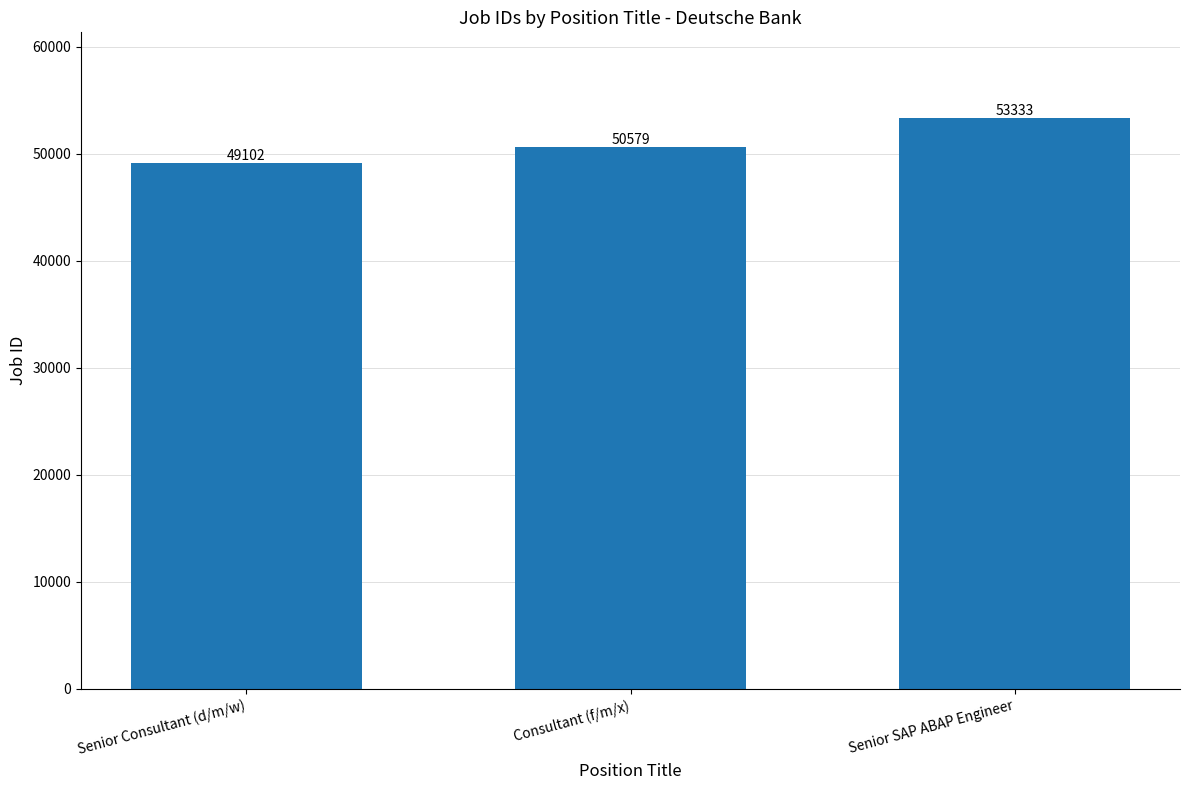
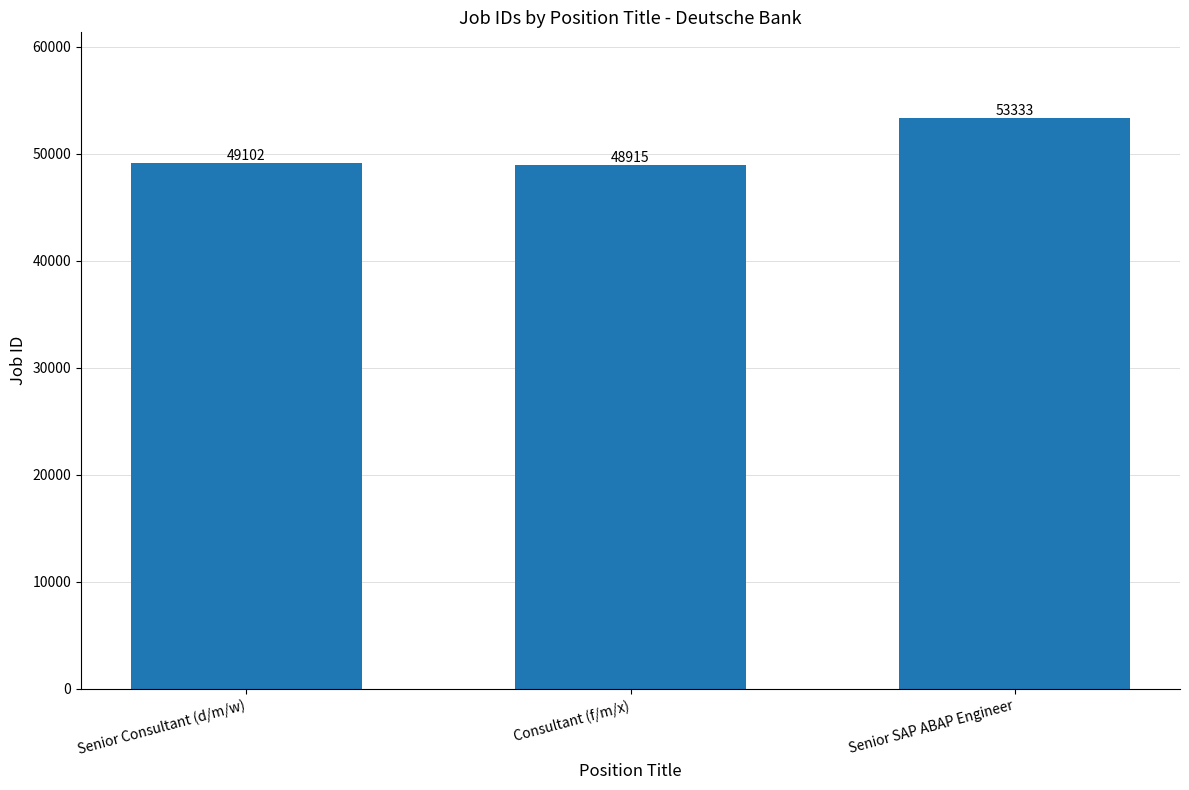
Consultant (f/m/x): 50579 -> 48915
